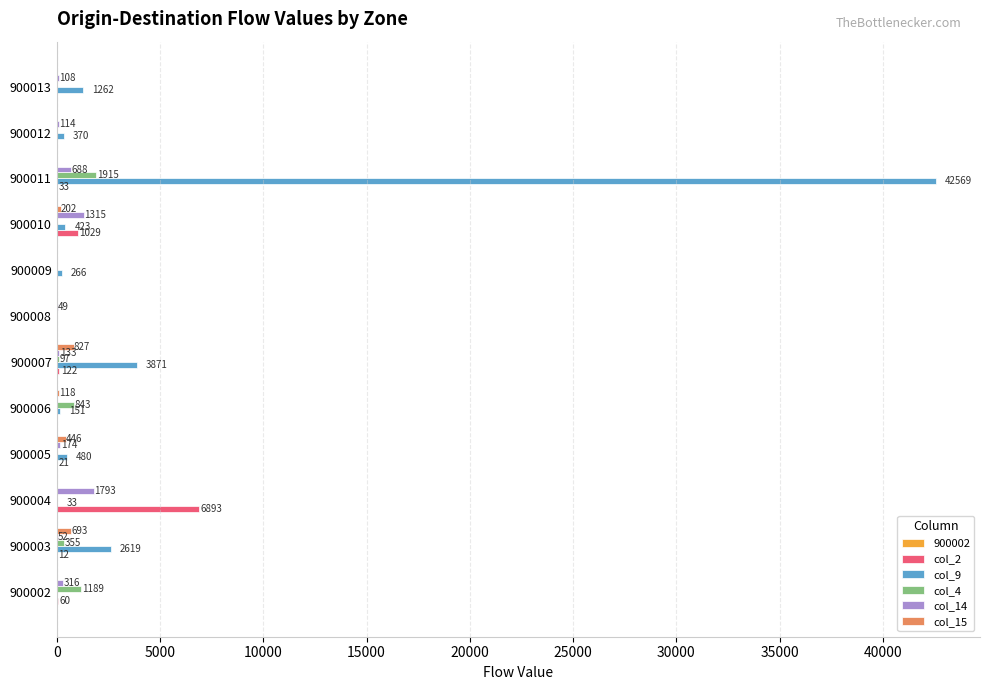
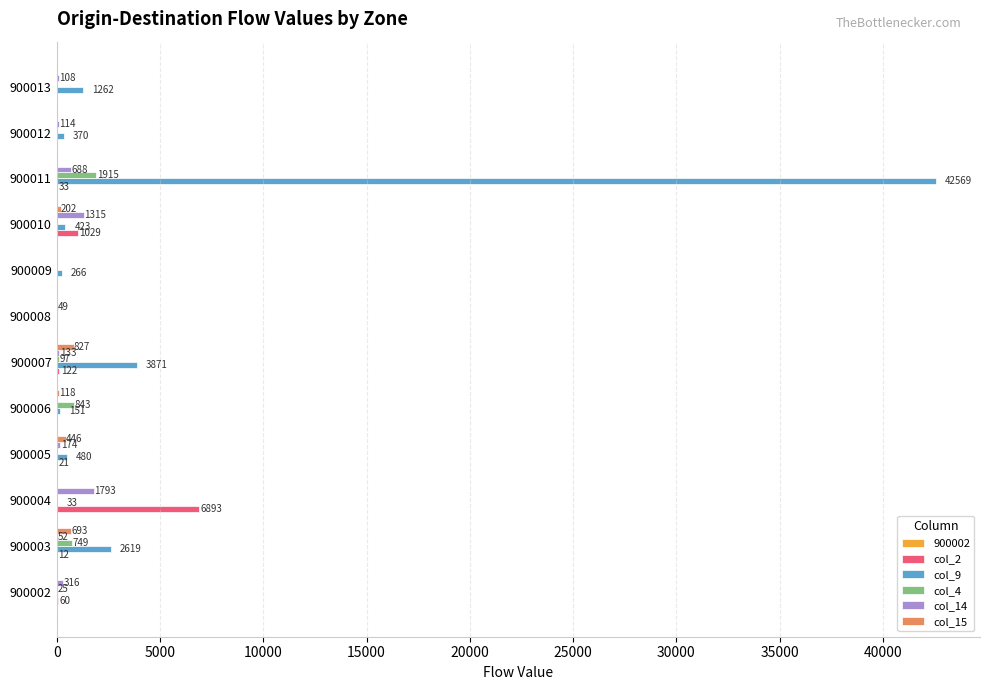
col_4, 900003: 355 -> 749
col_4, 900002: 1189 -> 25
